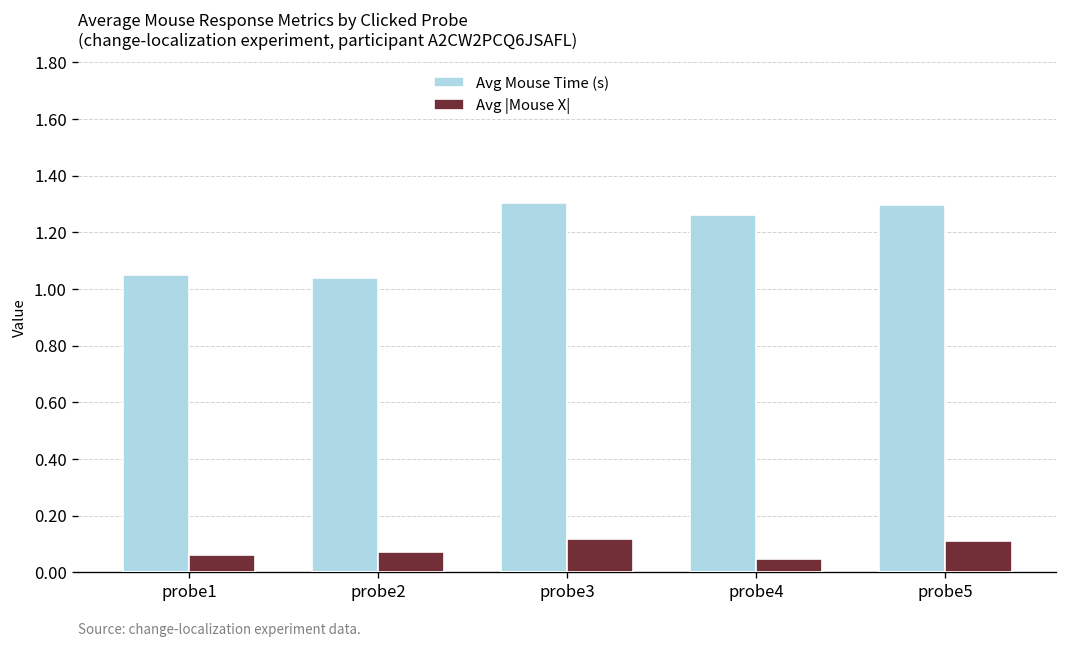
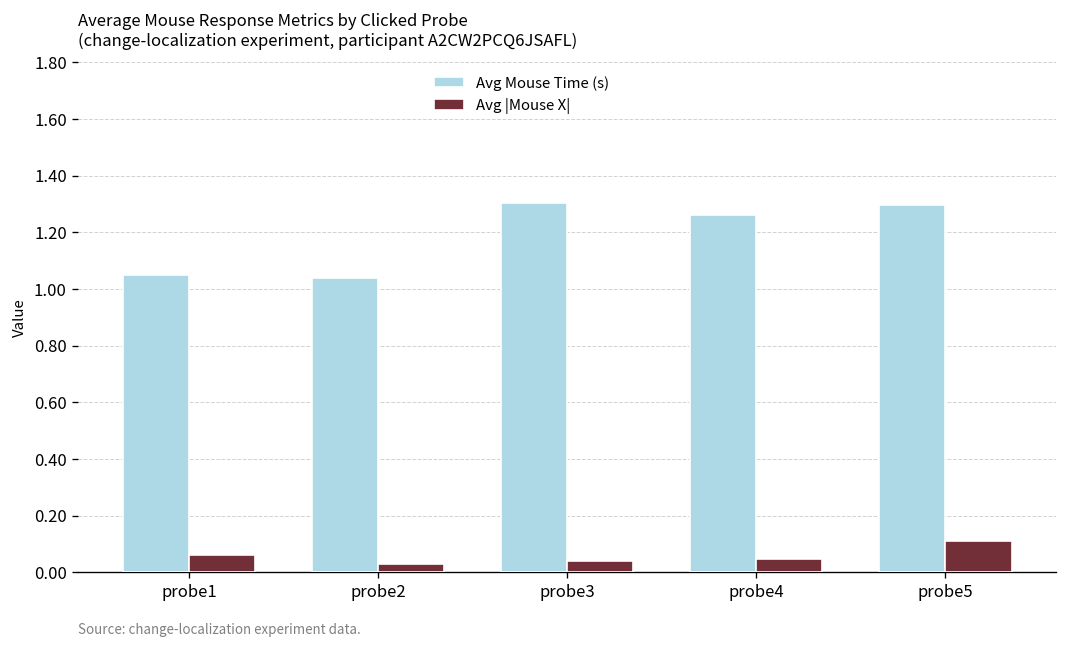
Avg |Mouse X|, probe2: 0.07 -> 0.03
Avg |Mouse X|, probe3: 0.12 -> 0.04
